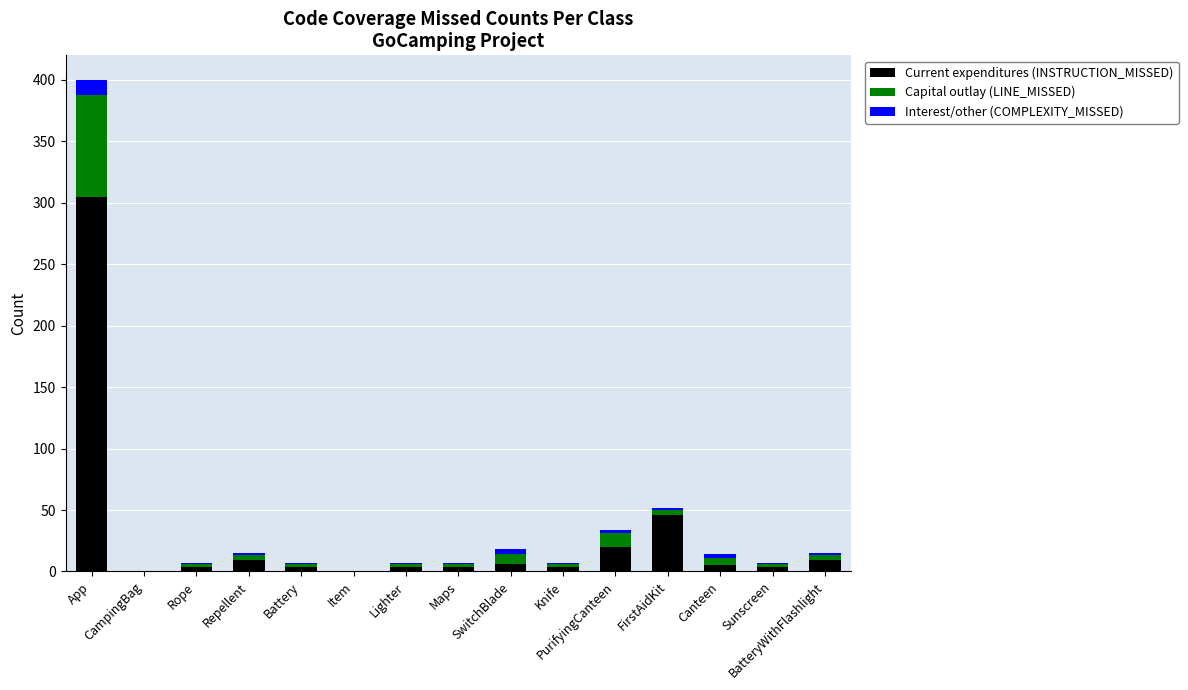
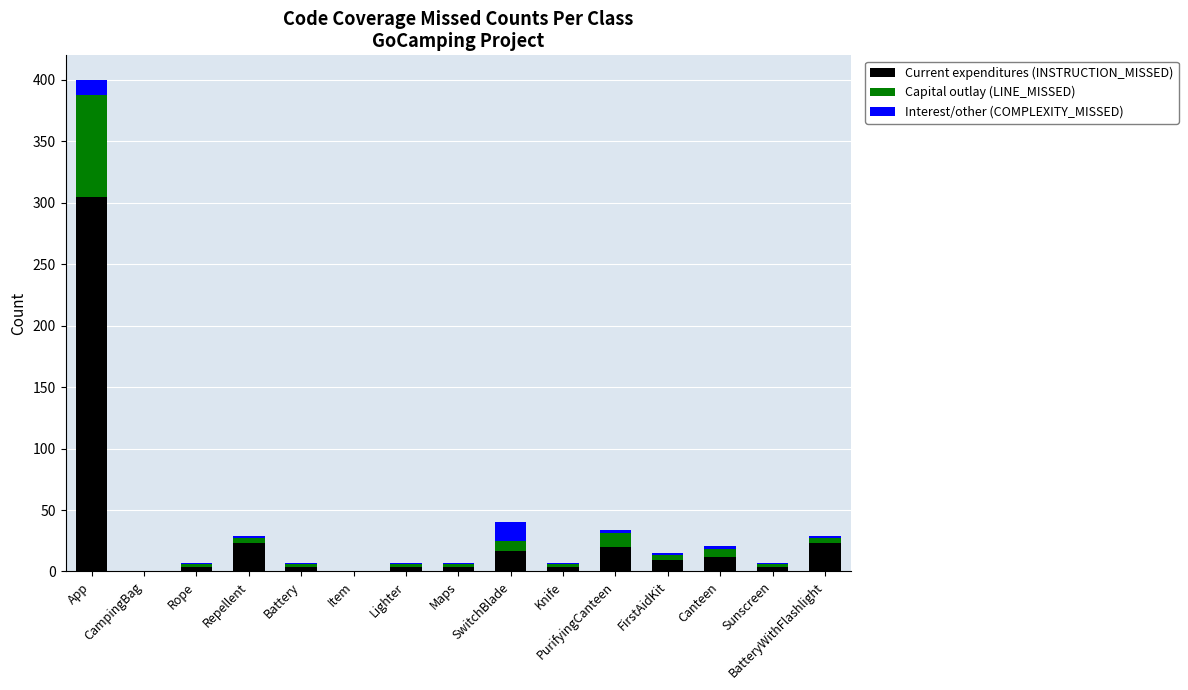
Current expenditures (INSTRUCTION_MISSED), Repellent: 9 -> 23
Current expenditures (INSTRUCTION_MISSED), SwitchBlade: 6 -> 17
Interest/other (COMPLEXITY_MISSED), SwitchBlade: 4 -> 15
Current expenditures (INSTRUCTION_MISSED), FirstAidKit: 46 -> 9
Current expenditures (INSTRUCTION_MISSED), Canteen: 5 -> 12
Current expenditures (INSTRUCTION_MISSED), BatteryWithFlashlight: 9 -> 23
